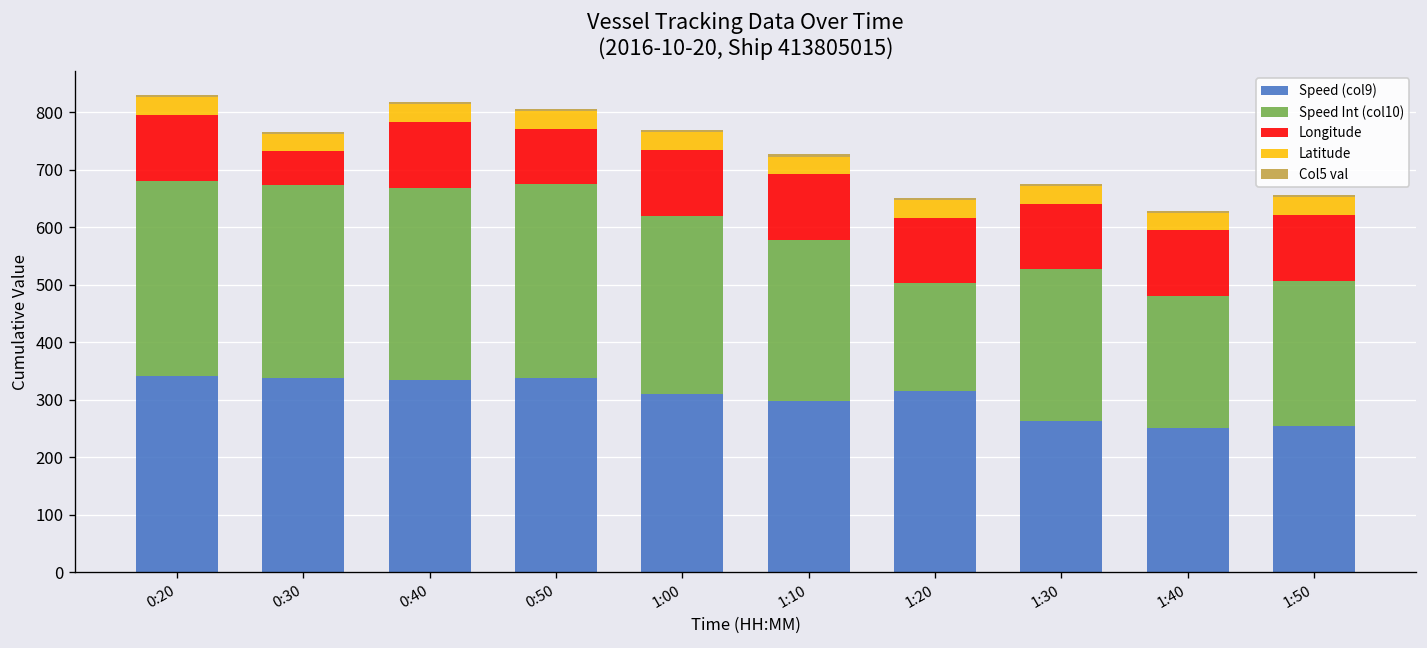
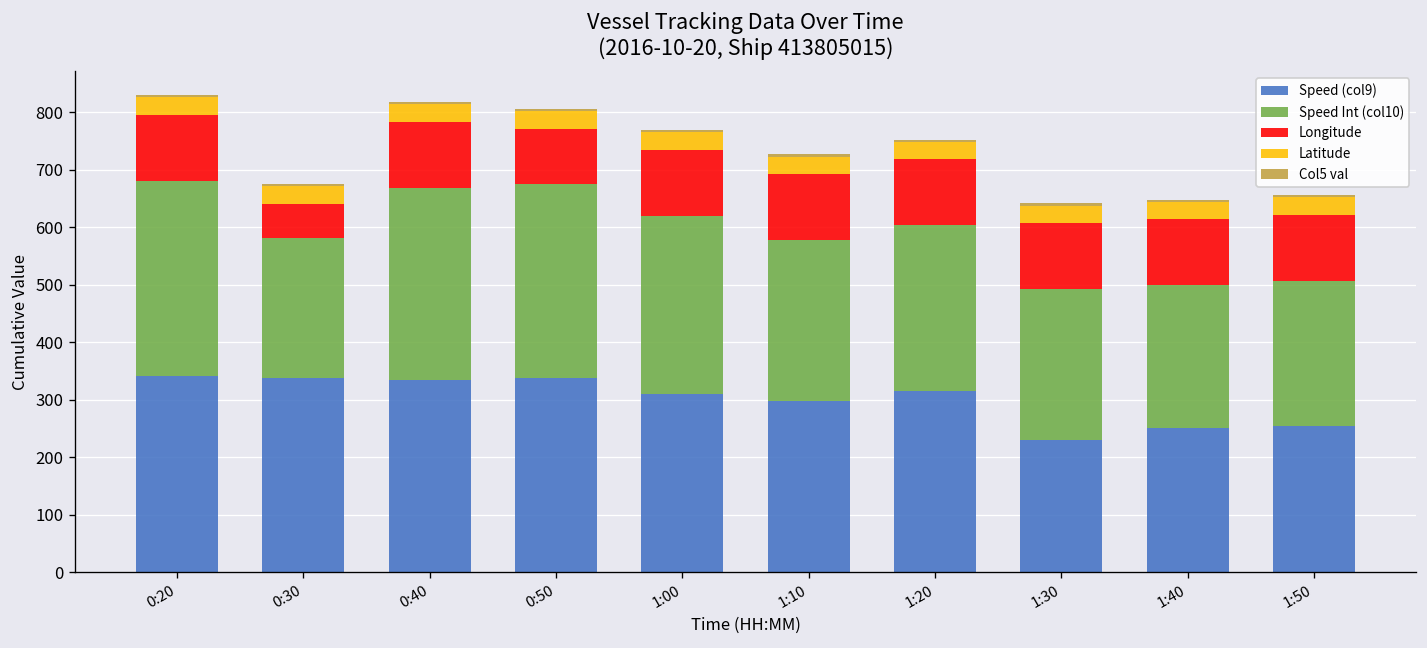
Speed Int (col10), 0:30: 340 -> 250
Speed Int (col10), 1:20: 190 -> 290
Speed (col9), 1:30: 260 -> 230
Speed Int (col10), 1:40: 230 -> 250
